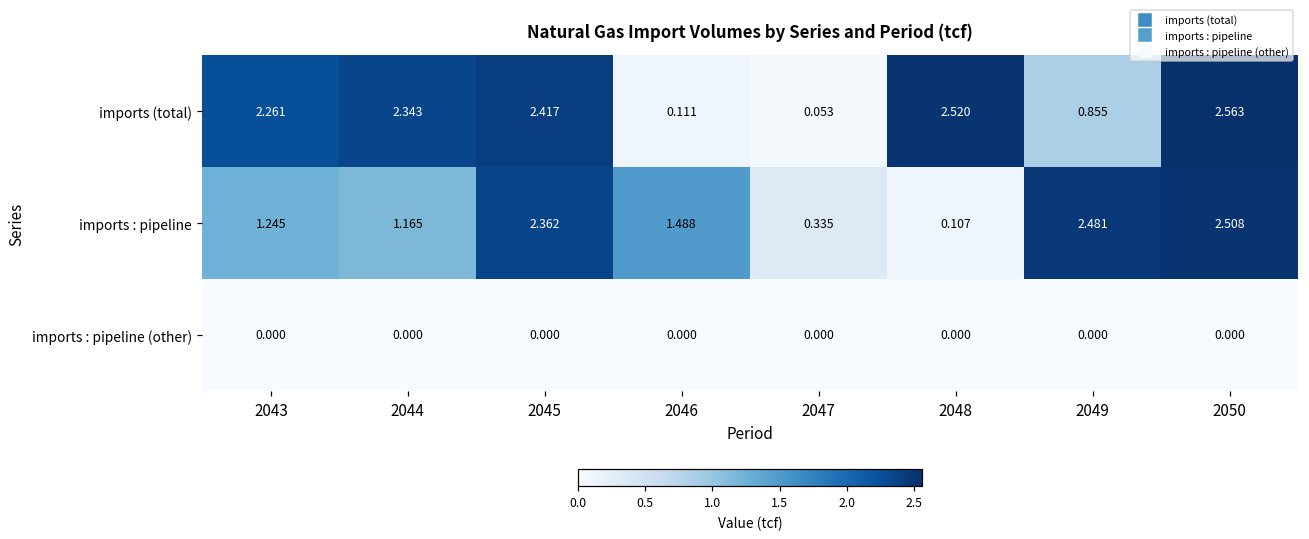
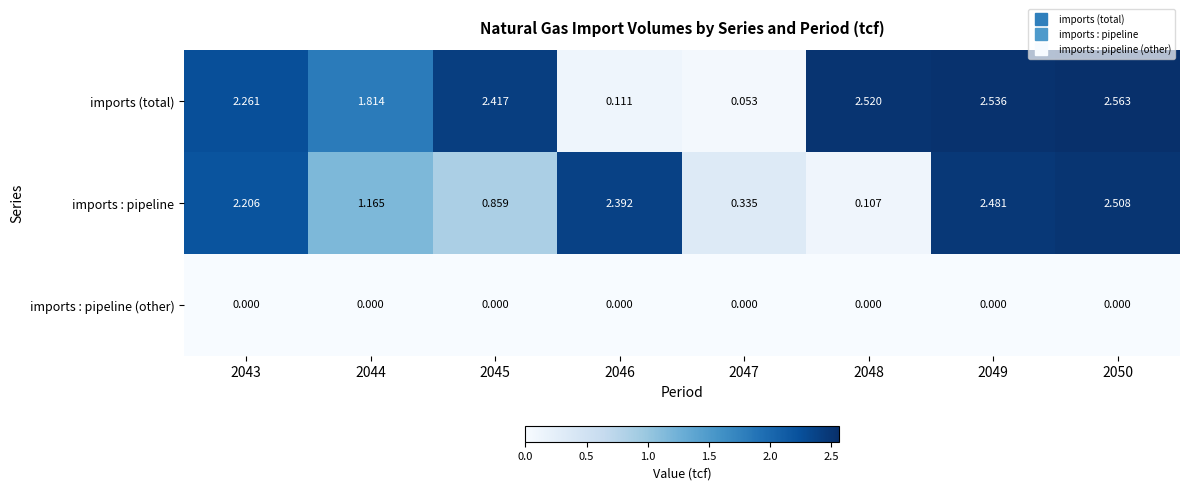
imports (total), 2044: 2.343 -> 1.814
imports (total), 2049: 0.855 -> 2.536
imports : pipeline, 2043: 1.245 -> 2.206
imports : pipeline, 2045: 2.362 -> 0.859
imports : pipeline, 2046: 1.488 -> 2.392
